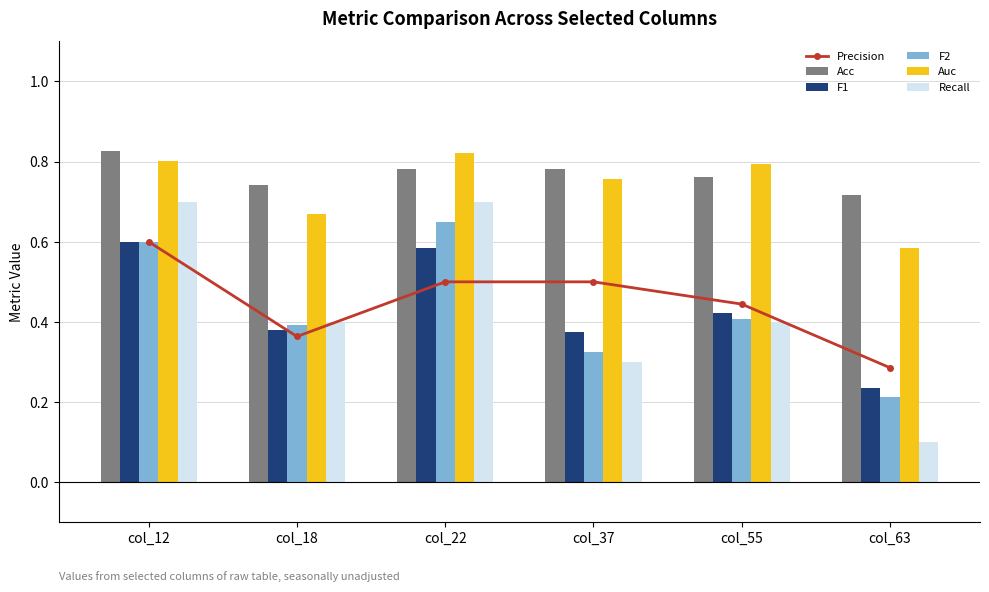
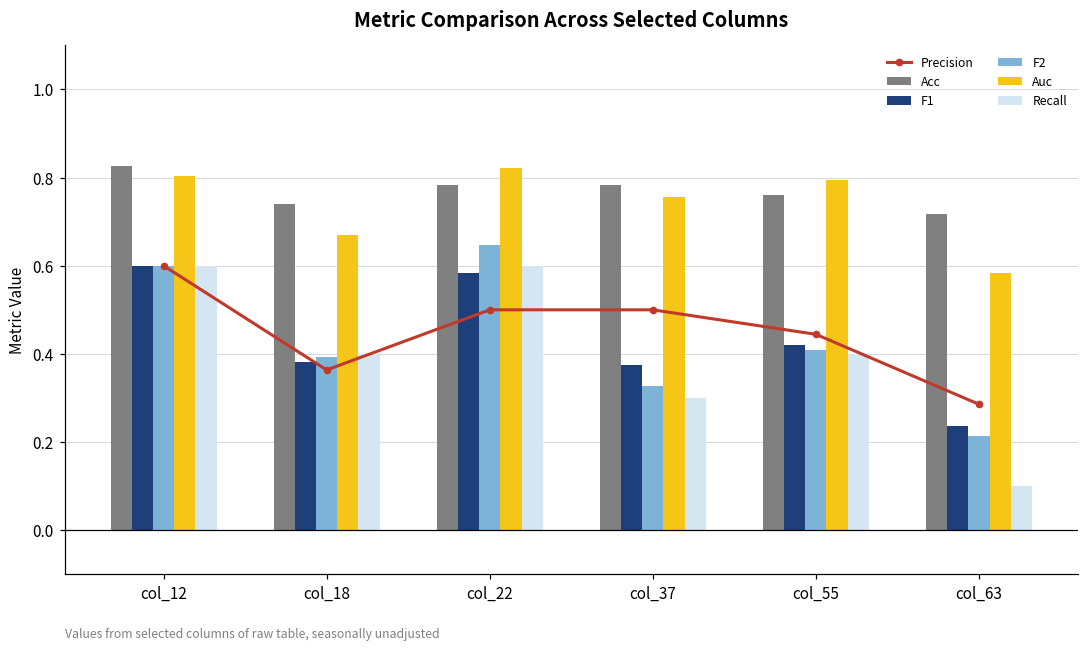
Recall, col_12: 0.7 -> 0.6
Recall, col_22: 0.7 -> 0.6
